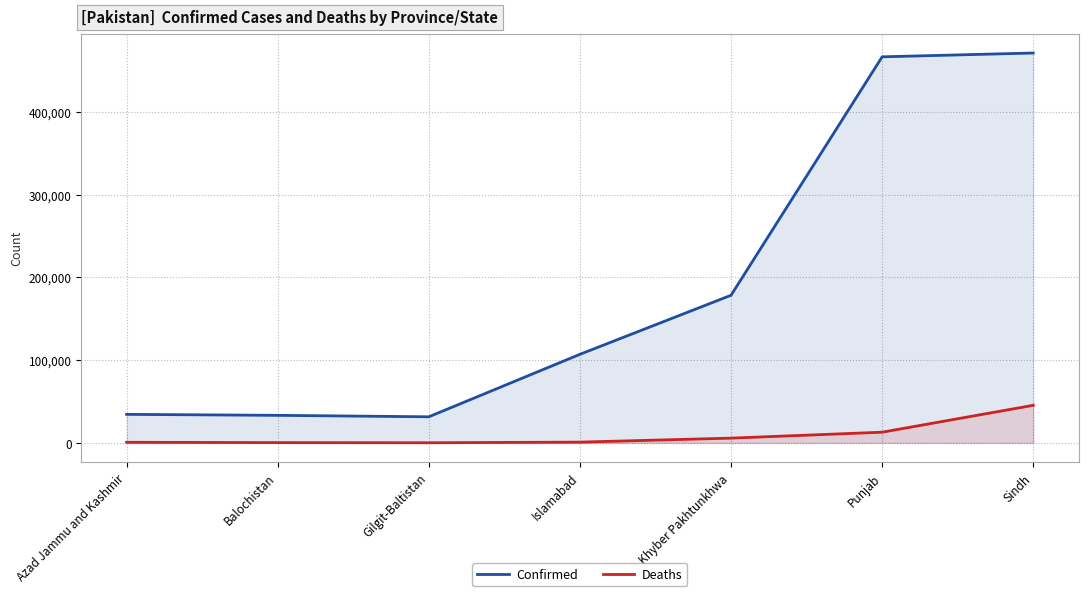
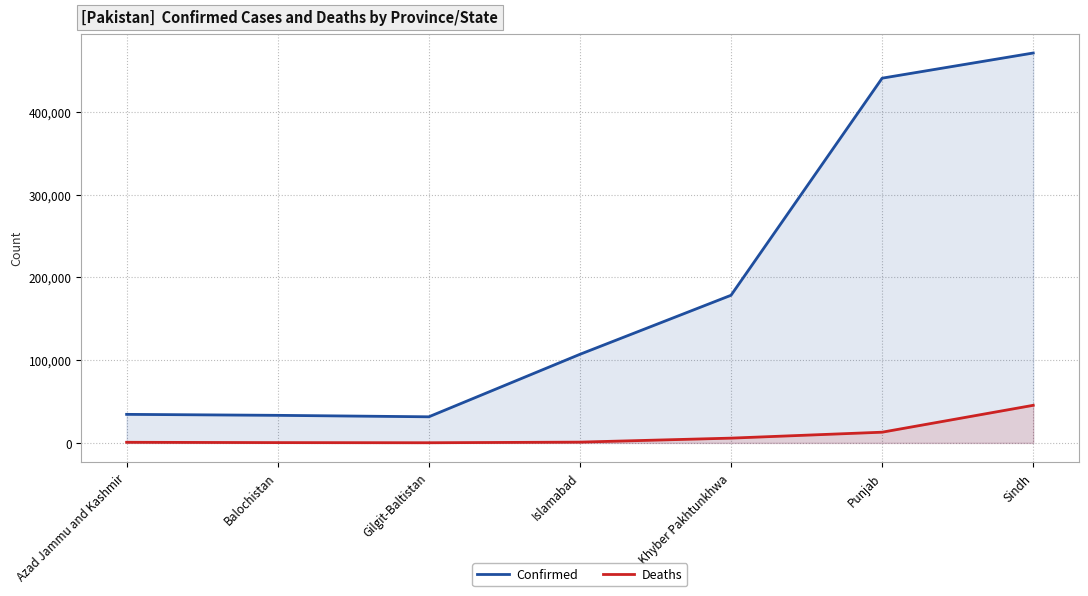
Confirmed, Punjab: 470,000 -> 440,000
